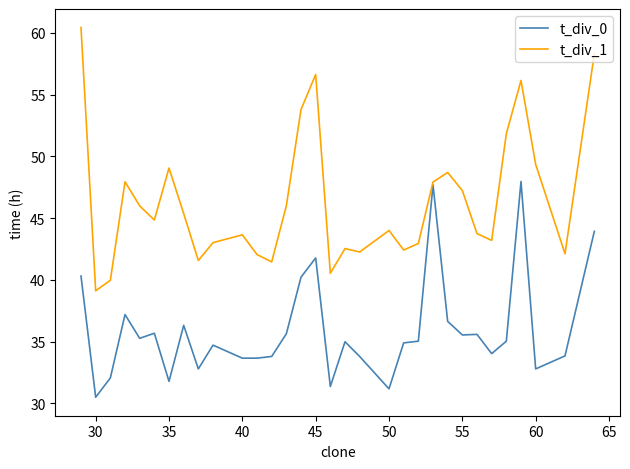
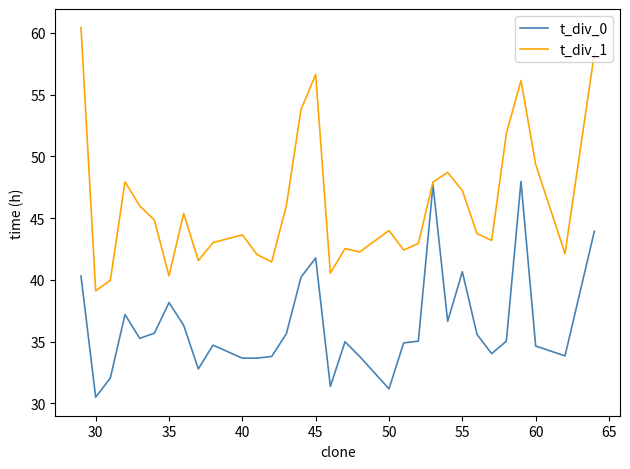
t_div_0, 35: 31.8 -> 38.2
t_div_1, 35: 49.1 -> 40.3
t_div_0, 55: 35.5 -> 40.7
t_div_0, 60: 32.8 -> 34.6
